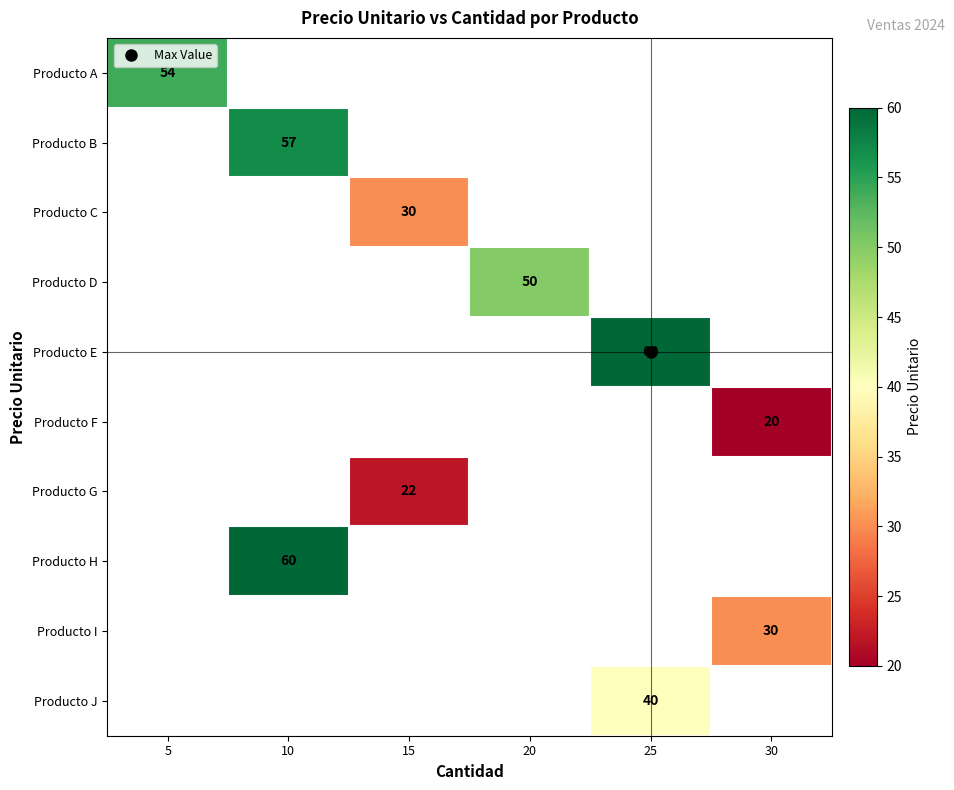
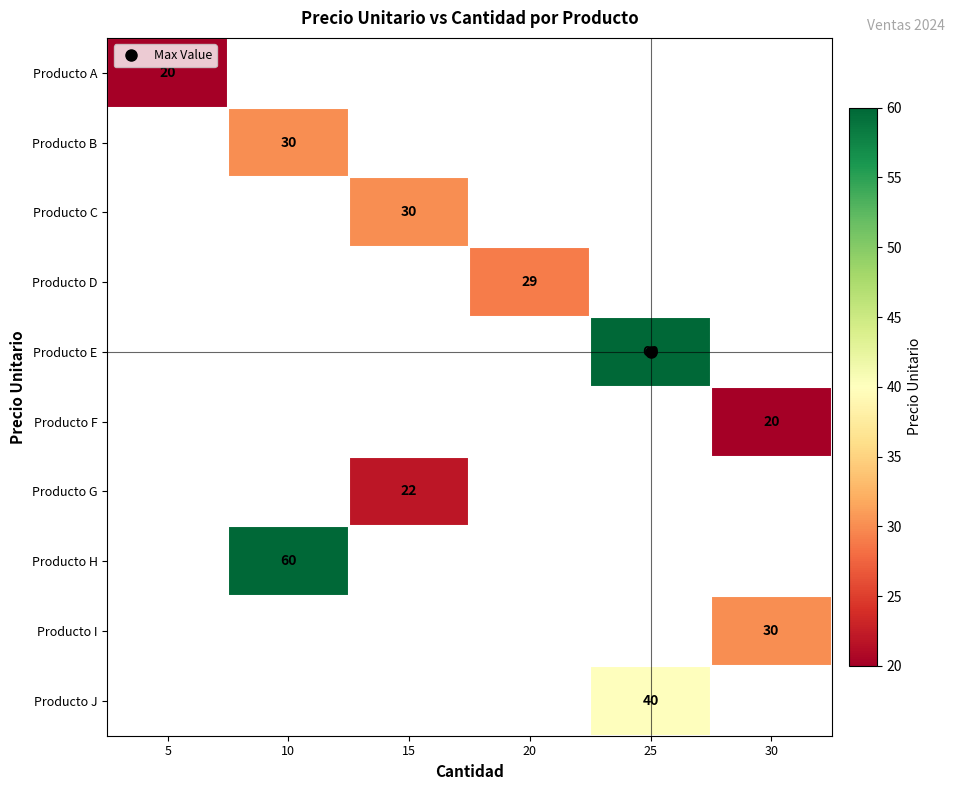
Producto A, 5: 54 -> 20
Producto B, 10: 57 -> 30
Producto D, 20: 50 -> 29
